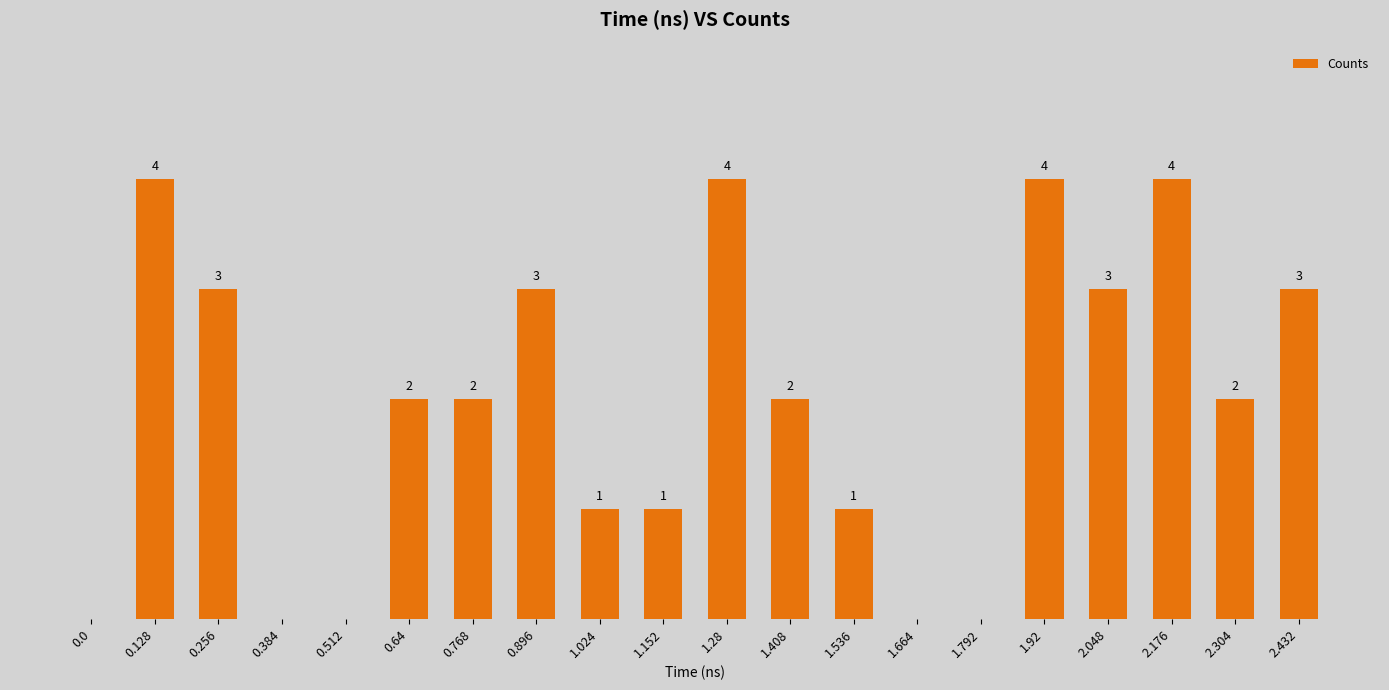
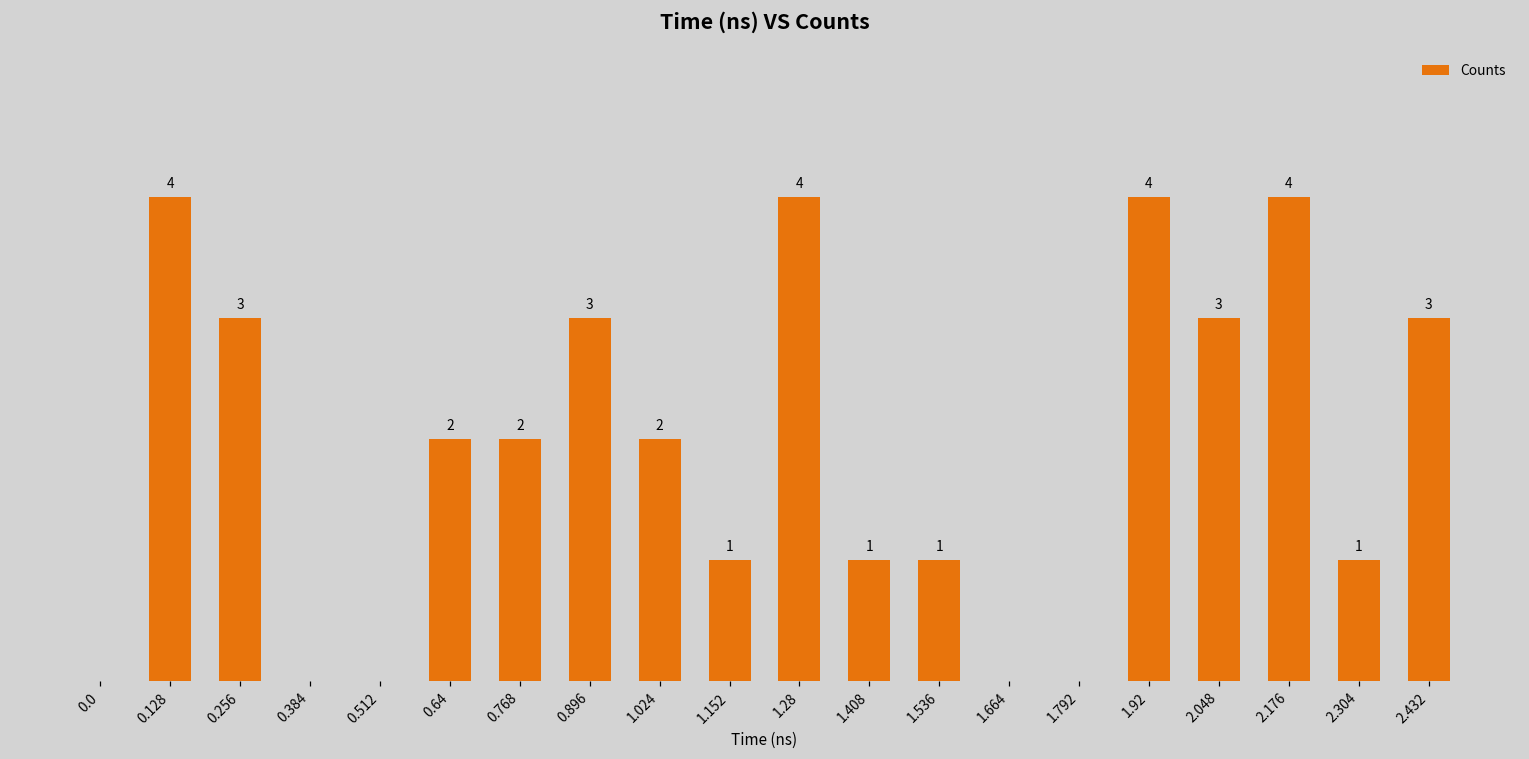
1.024: 1 -> 2
1.408: 2 -> 1
2.304: 2 -> 1
